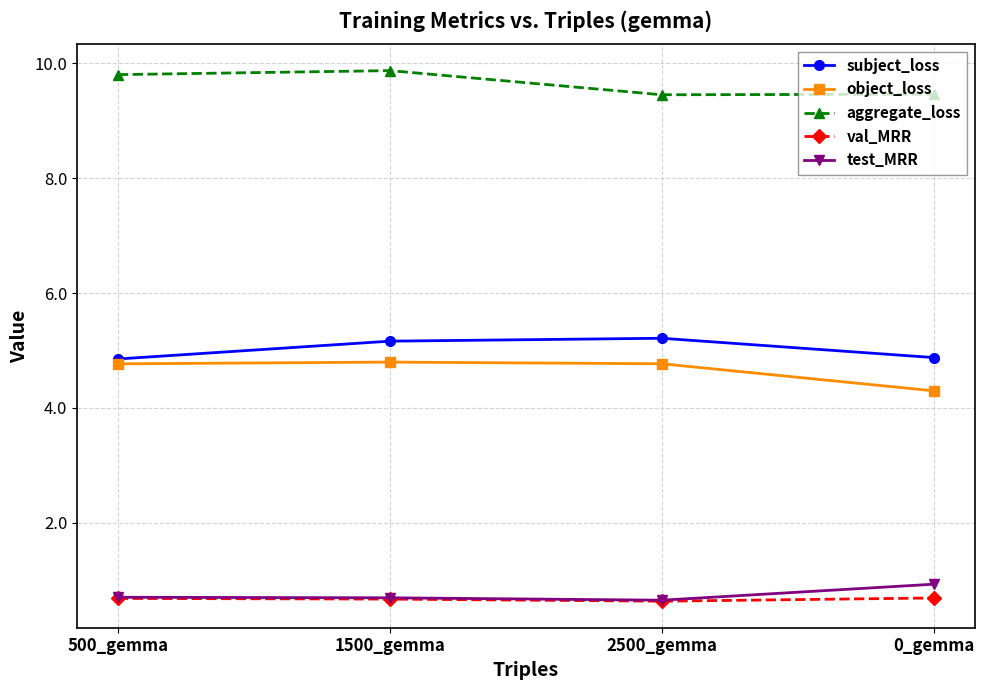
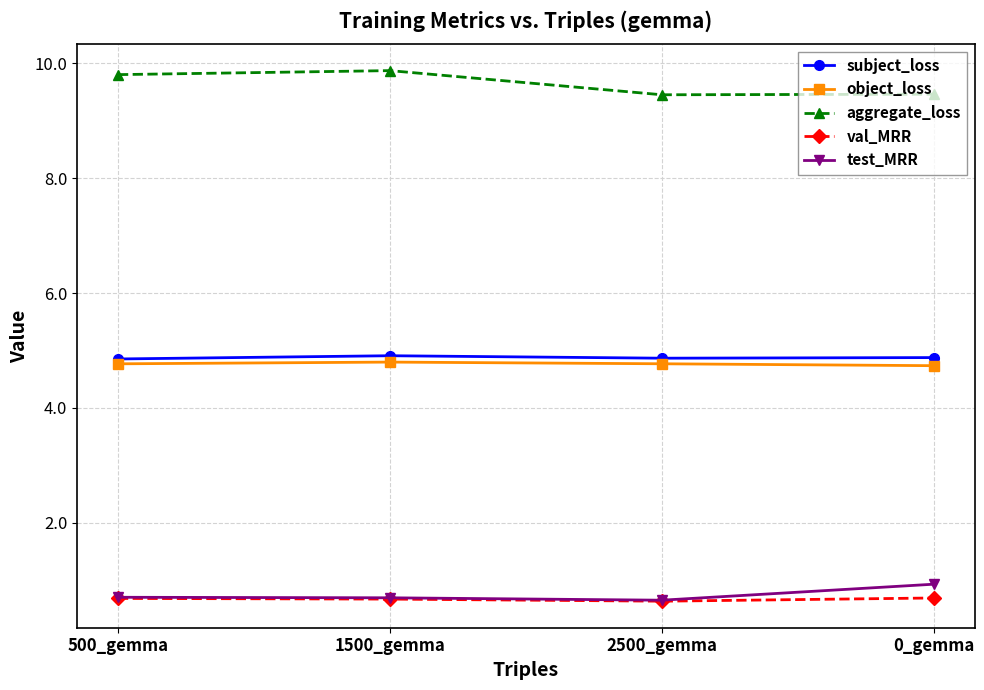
subject_loss, 1500_gemma: 5.2 -> 4.9
subject_loss, 2500_gemma: 5.2 -> 4.9
object_loss, 0_gemma: 4.3 -> 4.7
